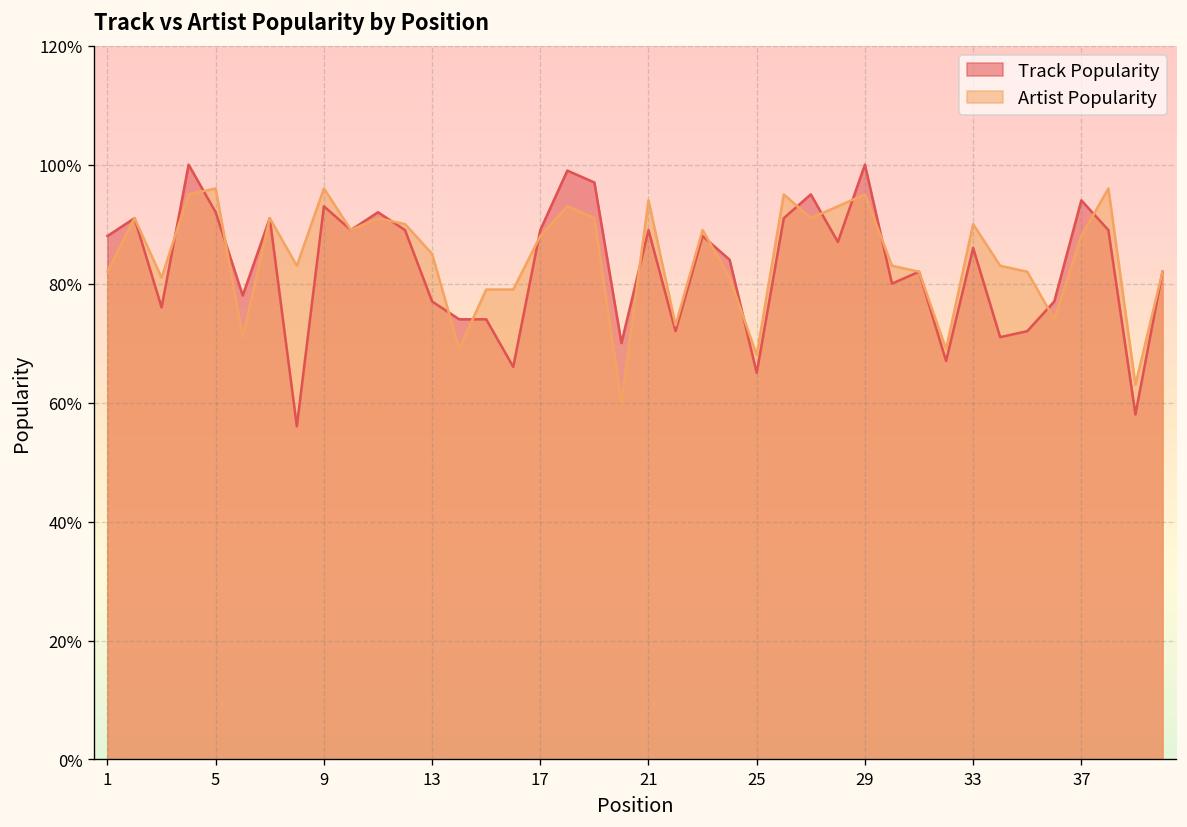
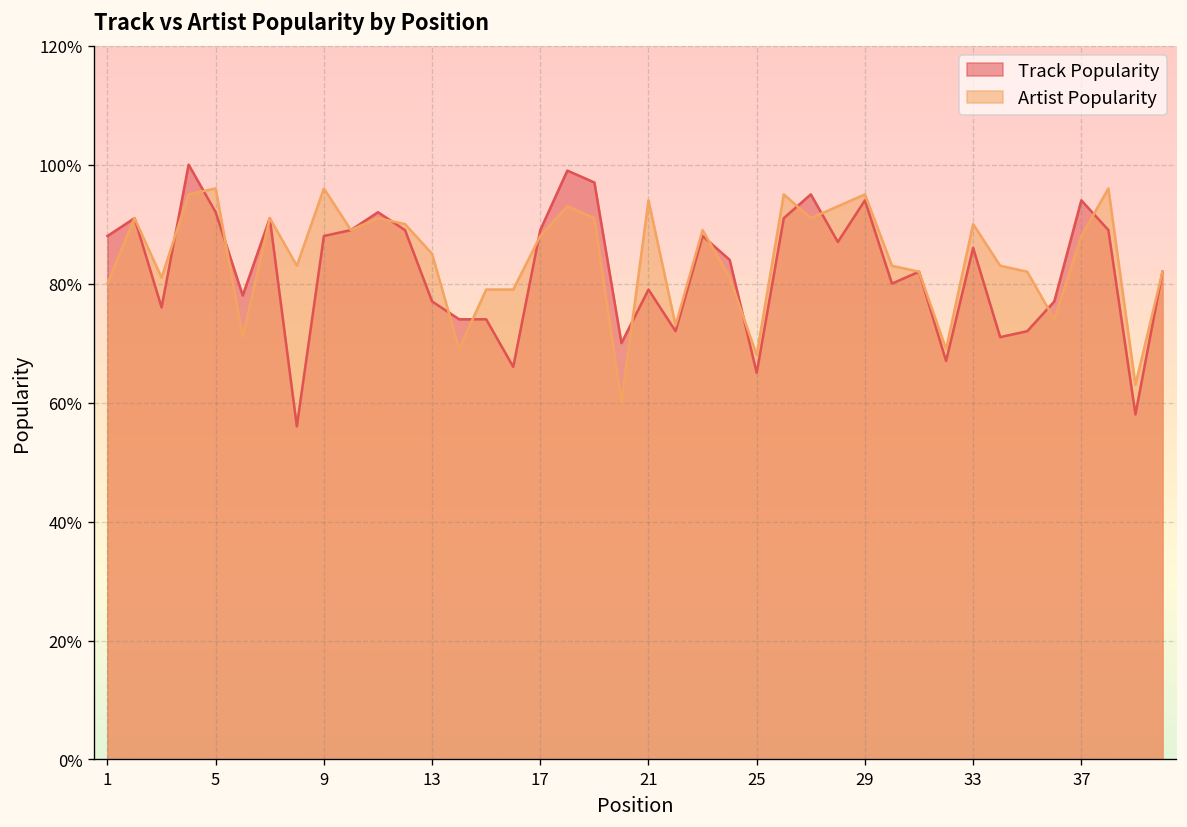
Artist Popularity, 1: 82% -> 80%
Track Popularity, 9: 93% -> 88%
Track Popularity, 21: 89% -> 79%
Track Popularity, 29: 100% -> 94%
